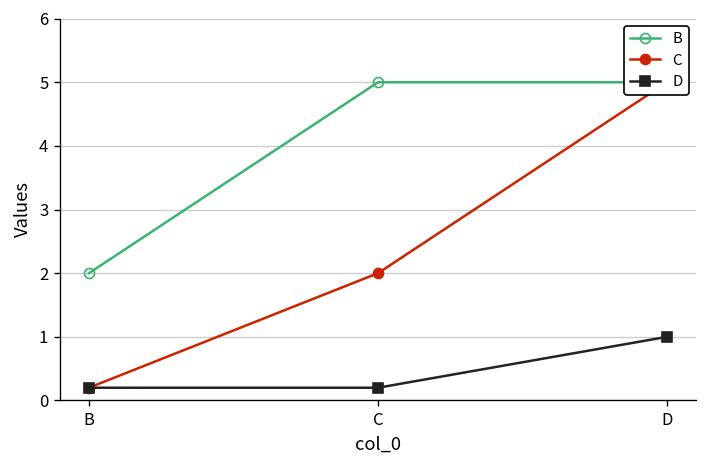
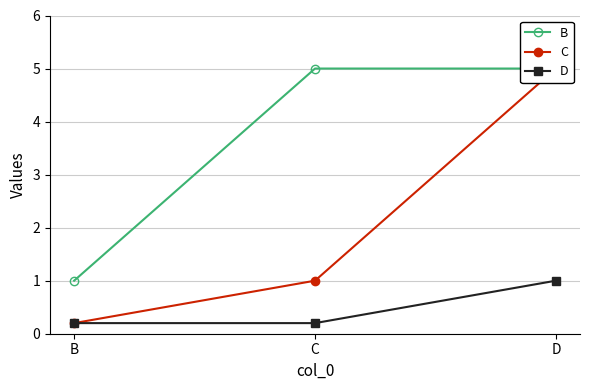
B, B: 2 -> 1
C, C: 2 -> 1
